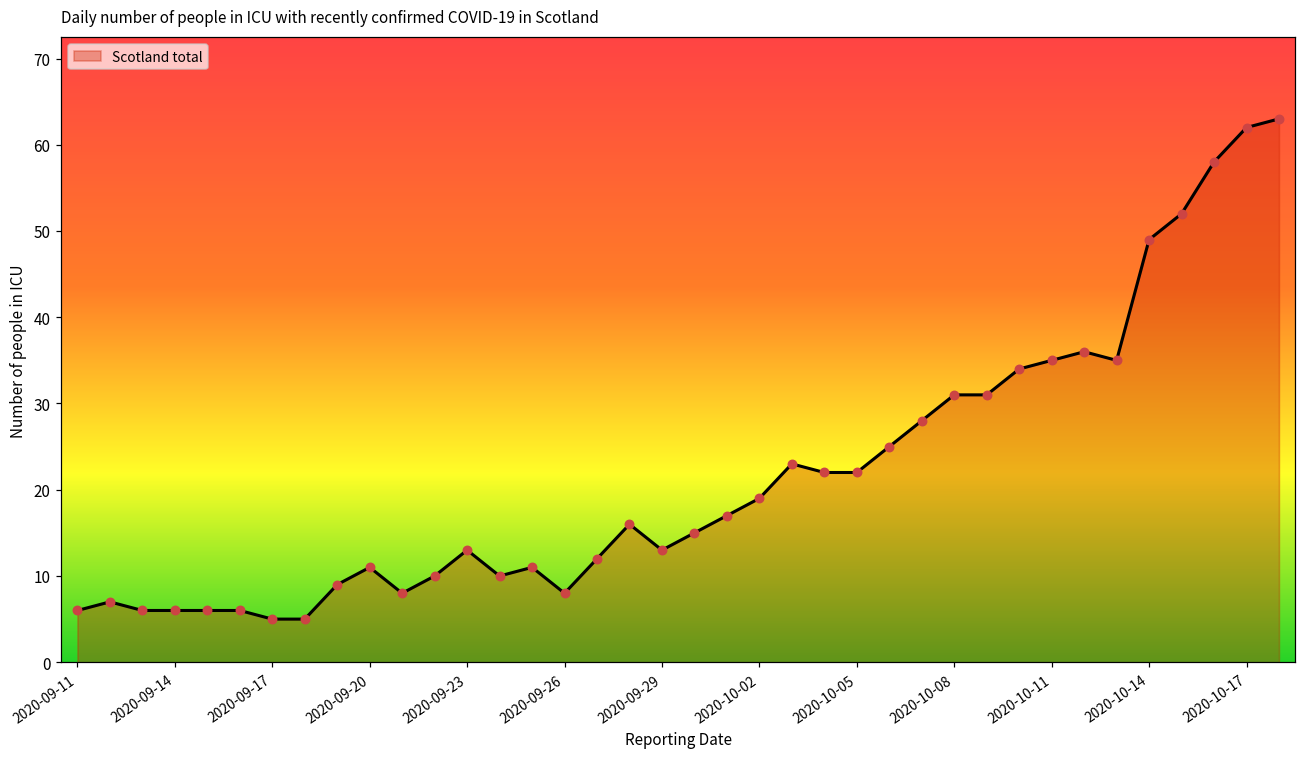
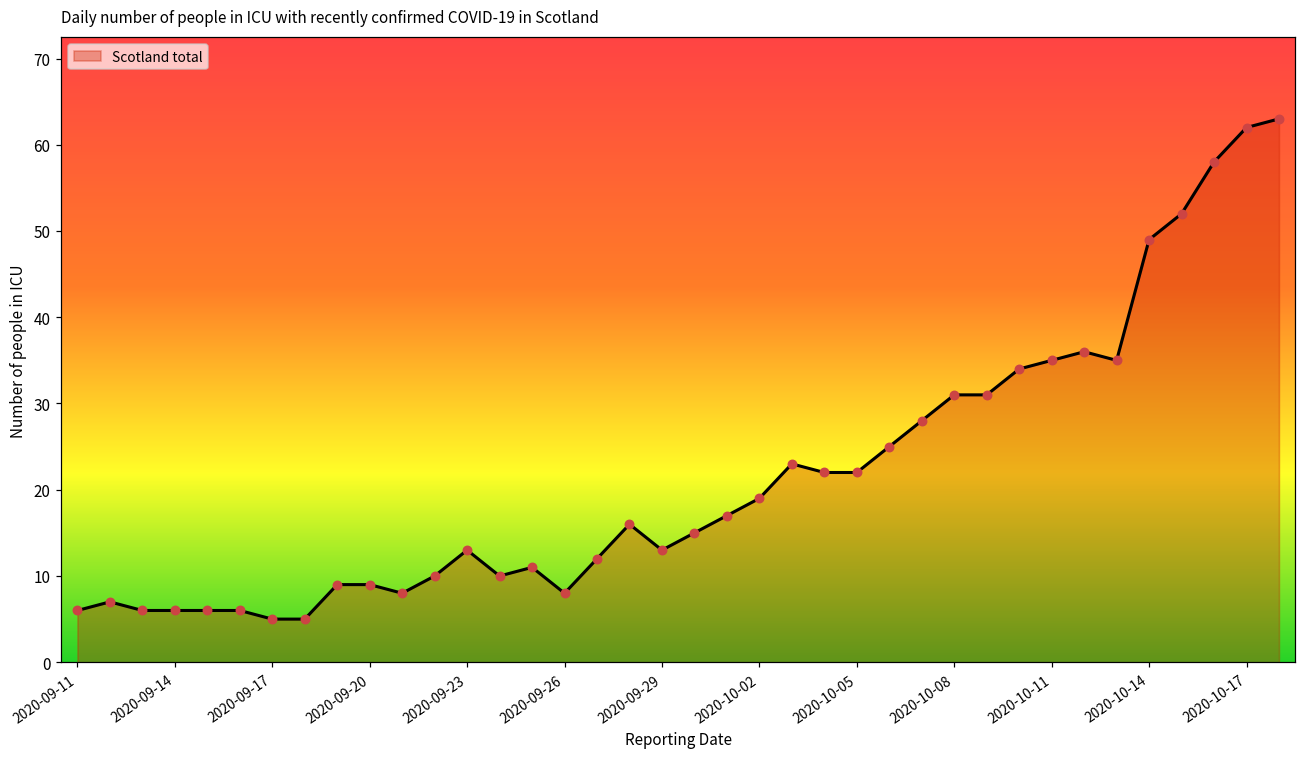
2020-09-20: 11 -> 9
